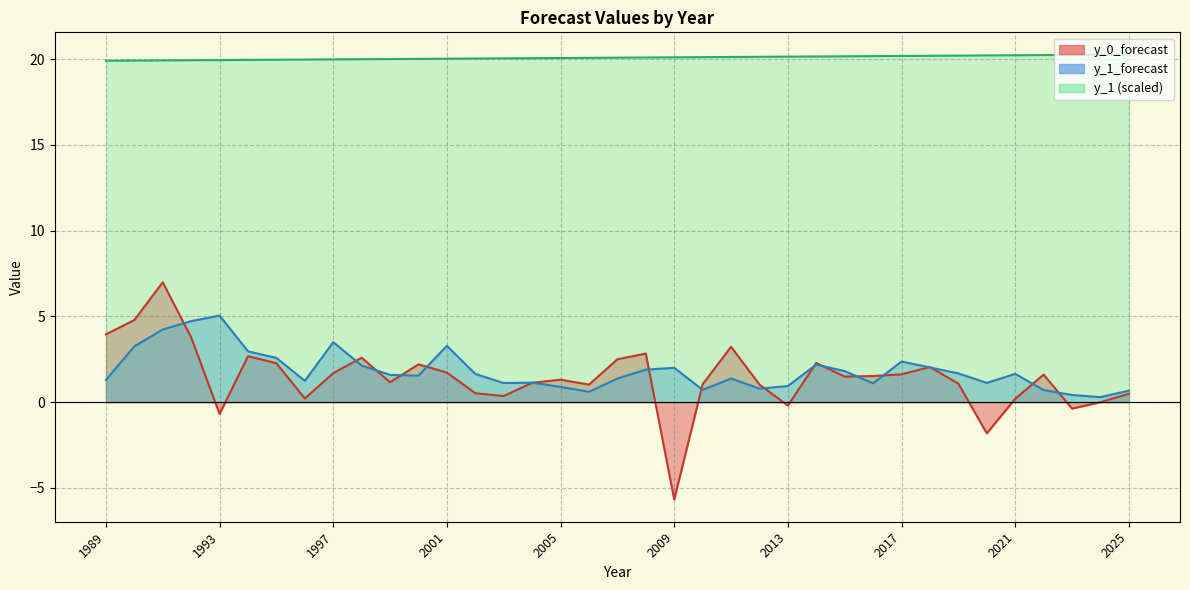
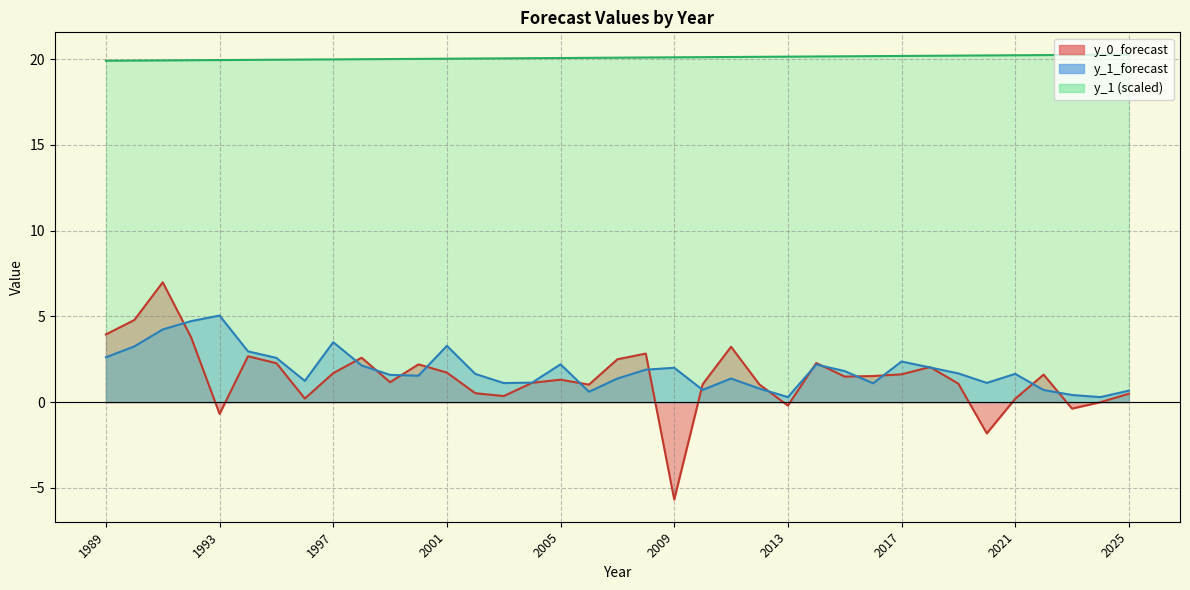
y_1_forecast, 1989: 1.3 -> 2.6
y_1_forecast, 2005: 0.9 -> 2.2
y_1_forecast, 2013: 0.9 -> 0.3
